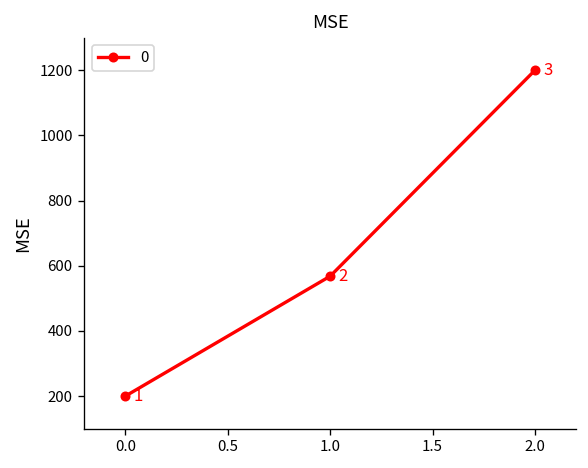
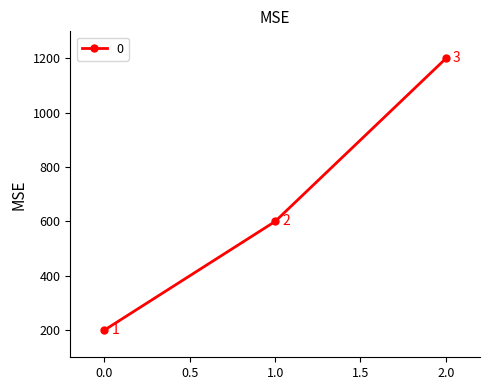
1.0: 570 -> 600
